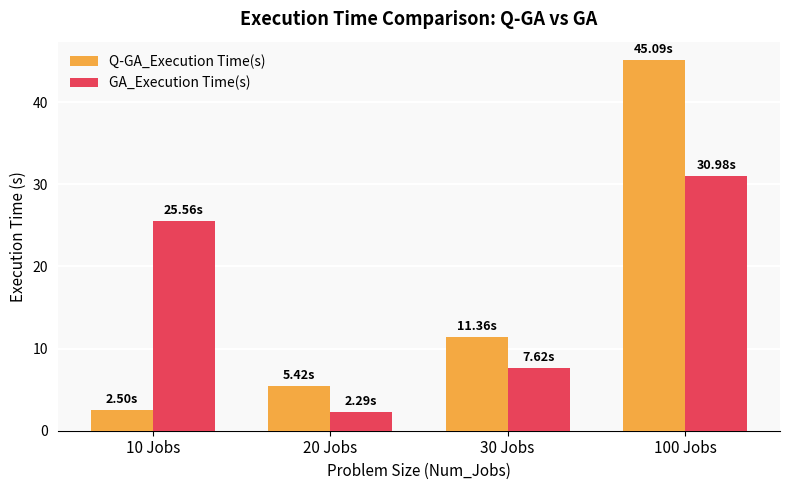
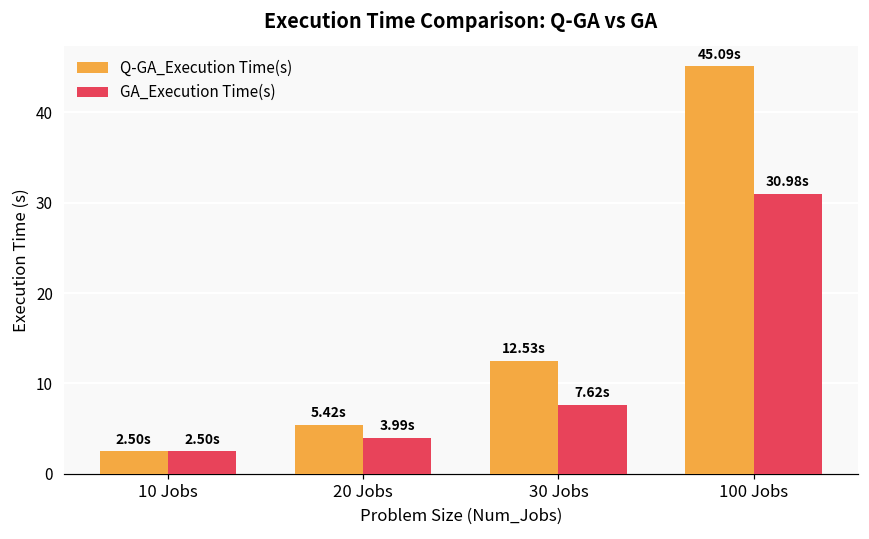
GA_Execution Time(s), 10 Jobs: 25.56s -> 2.50s
GA_Execution Time(s), 20 Jobs: 2.29s -> 3.99s
Q-GA_Execution Time(s), 30 Jobs: 11.36s -> 12.53s
